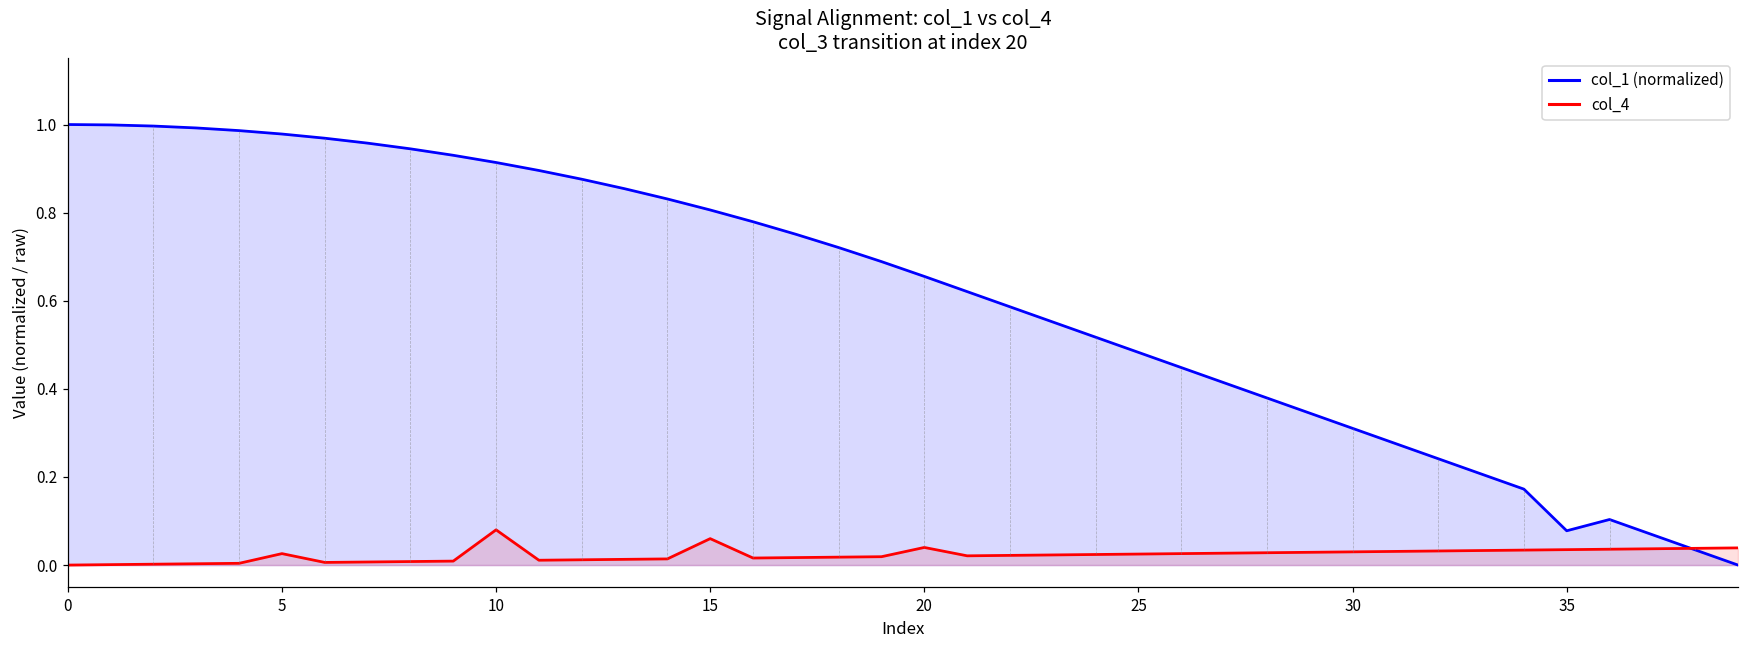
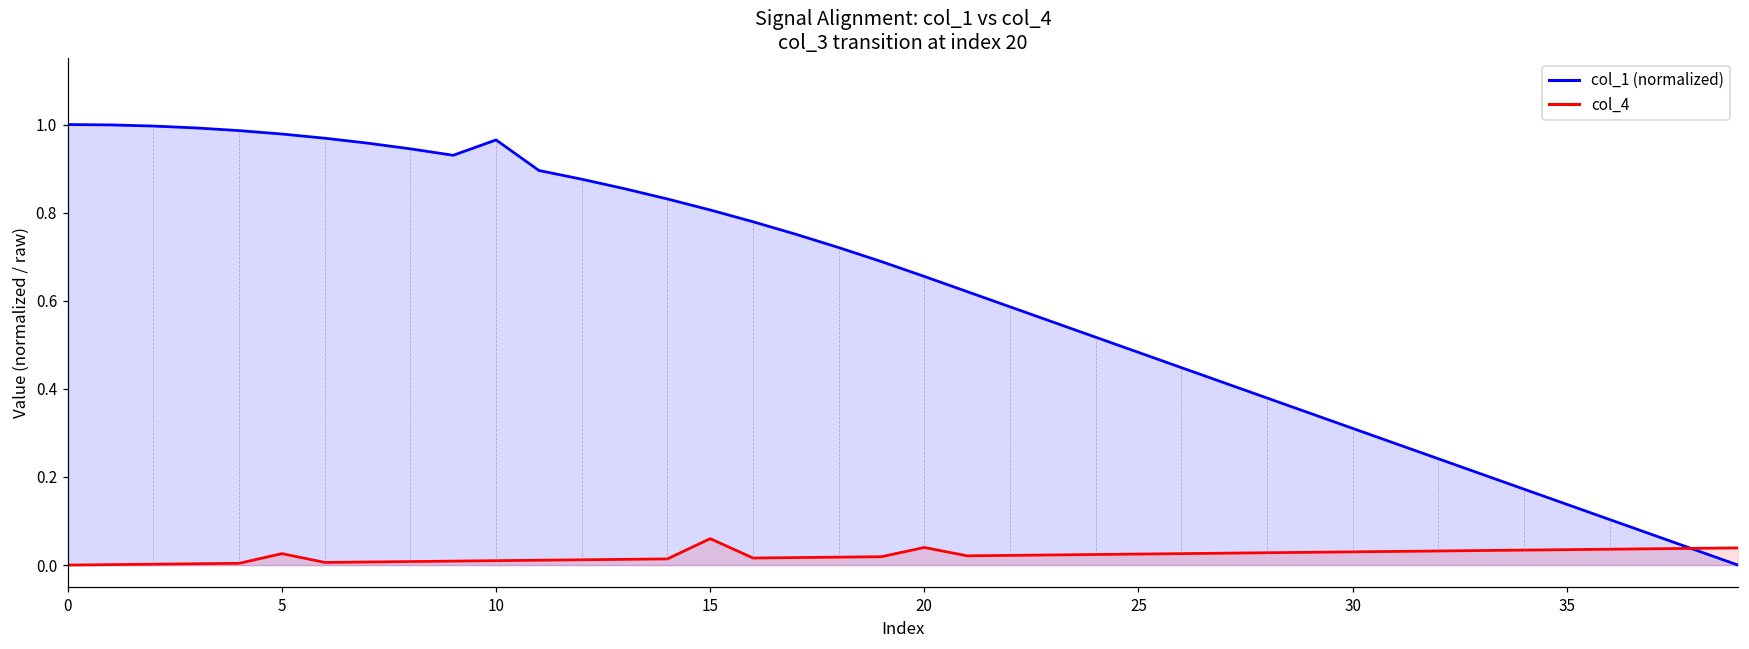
col_1 (normalized), 10: 0.91 -> 0.97
col_4, 10: 0.08 -> 0.01
col_1 (normalized), 35: 0.08 -> 0.14
